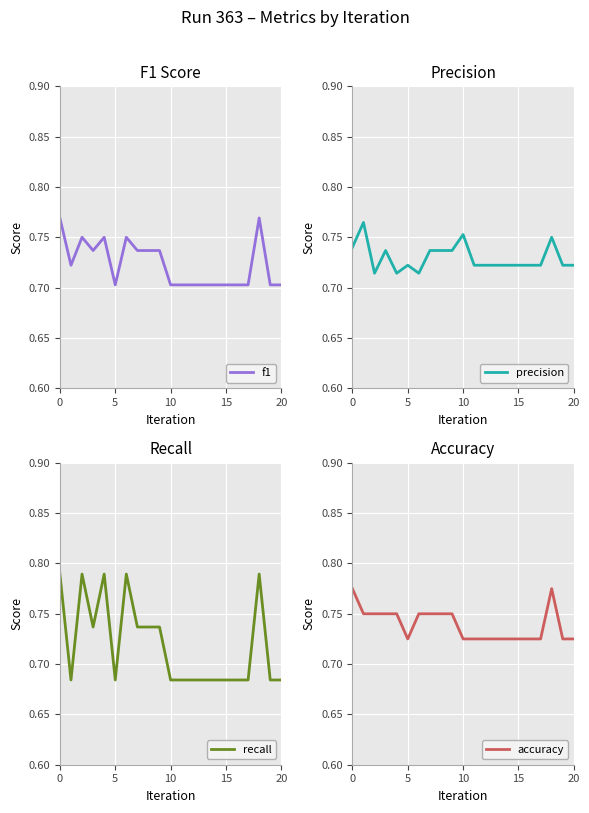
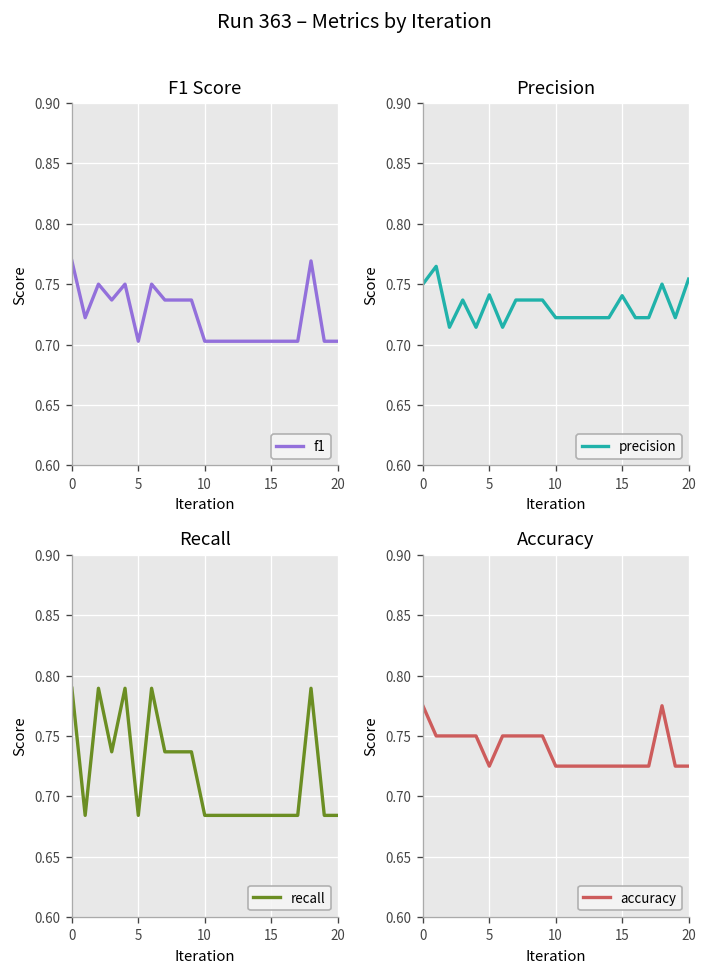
Precision, 0: 0.74 -> 0.75
Precision, 5: 0.722 -> 0.741
Precision, 10: 0.753 -> 0.722
Precision, 15: 0.722 -> 0.740
Precision, 20: 0.722 -> 0.754
